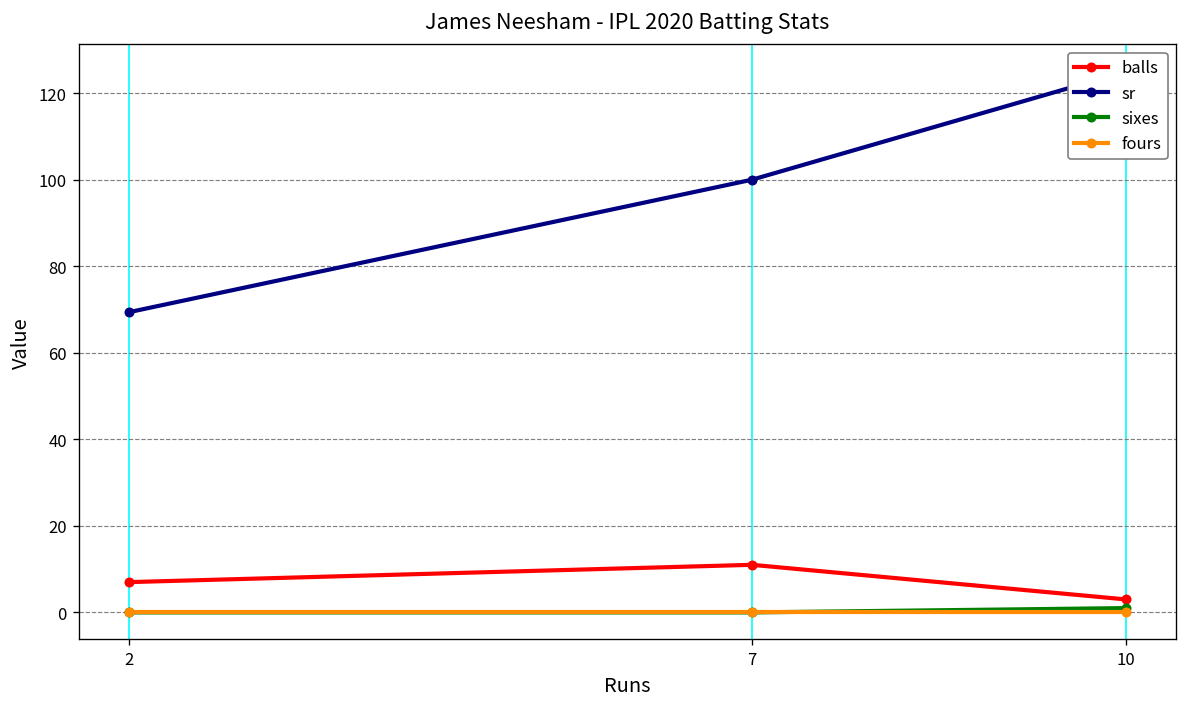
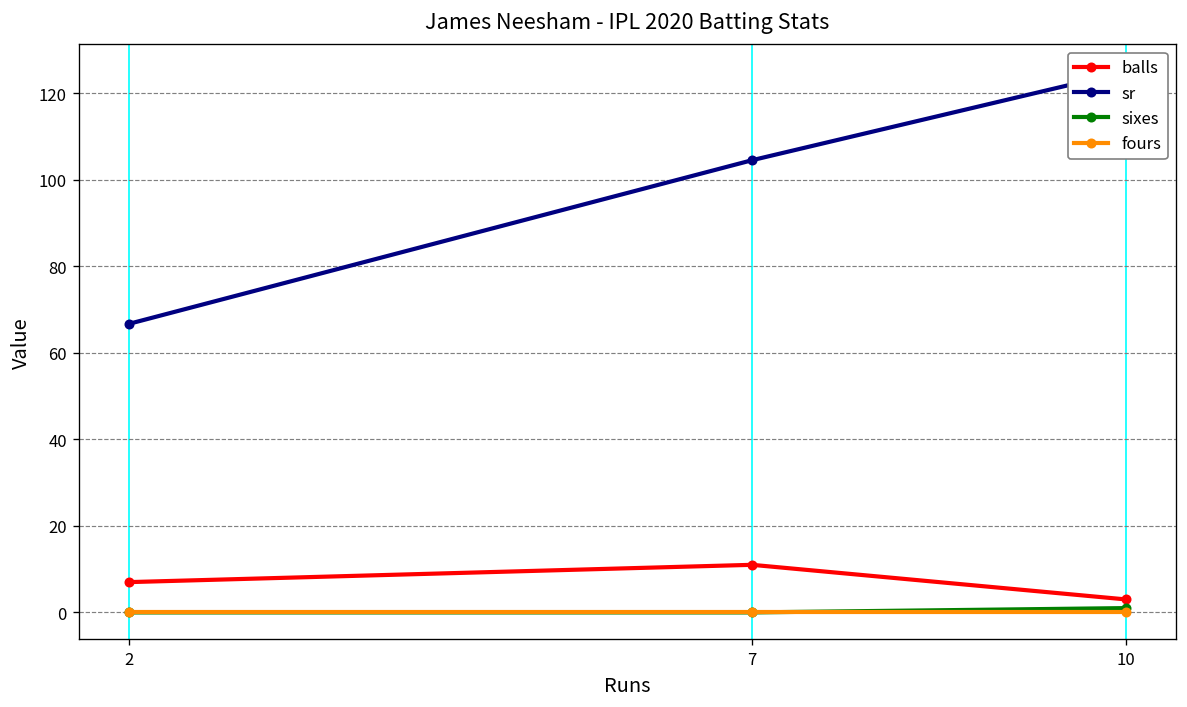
sr, 2: 69 -> 67
sr, 7: 100 -> 105
